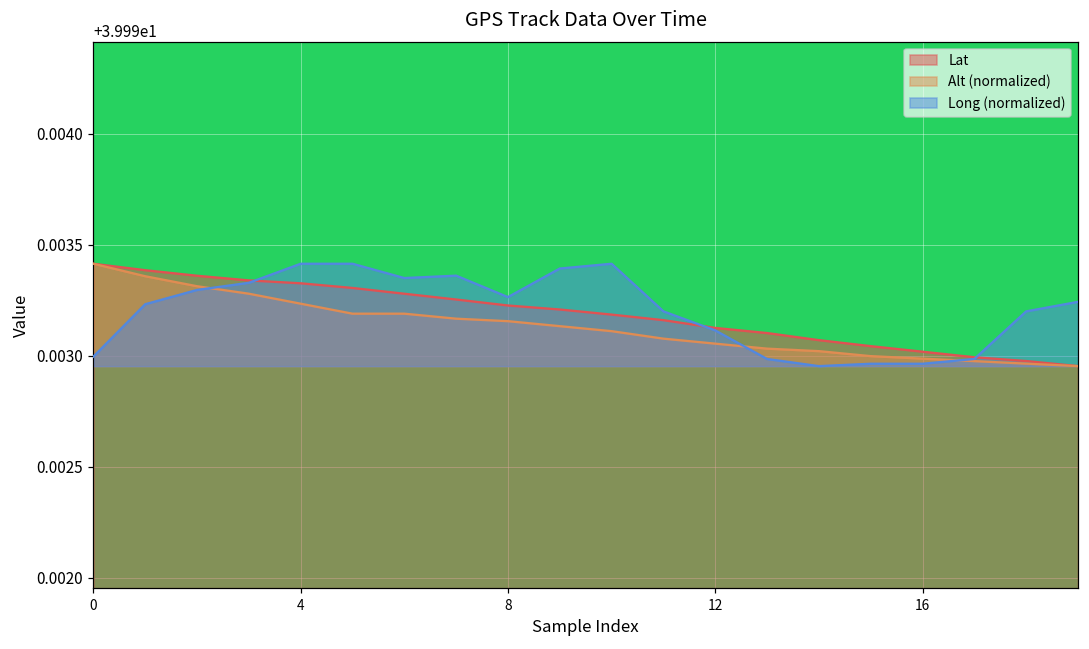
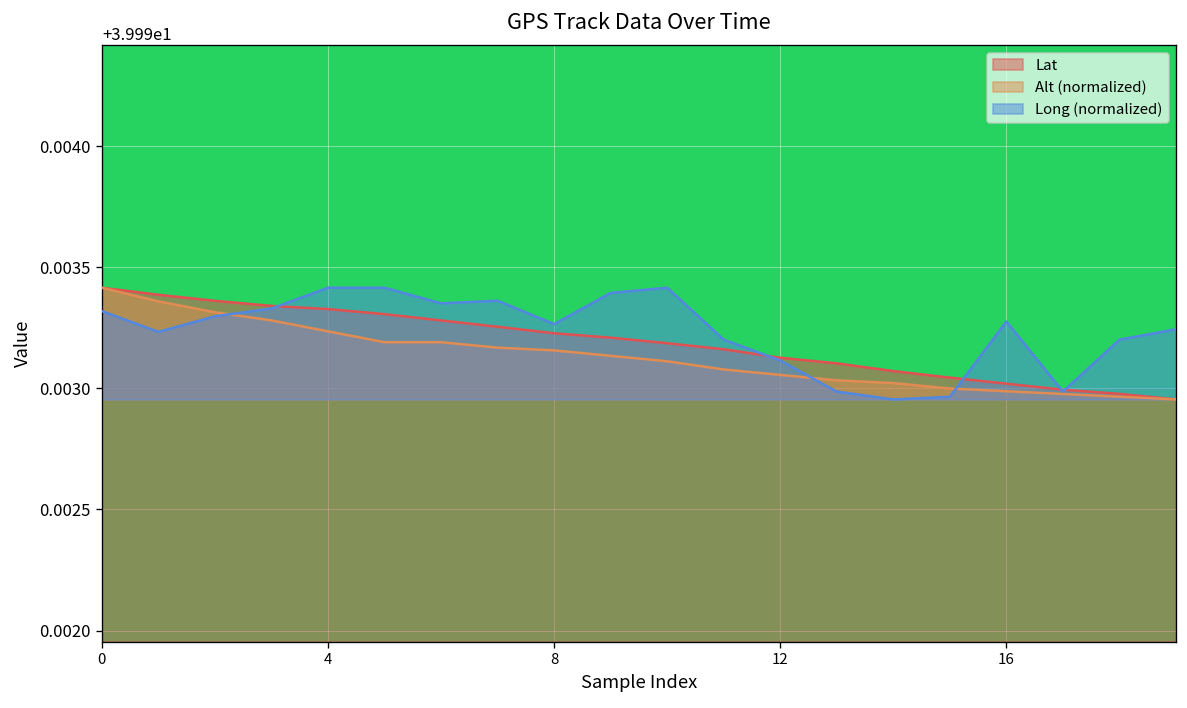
Long (normalized), 0: 39.99300 -> 39.99332
Long (normalized), 16: 39.99296 -> 39.99328
